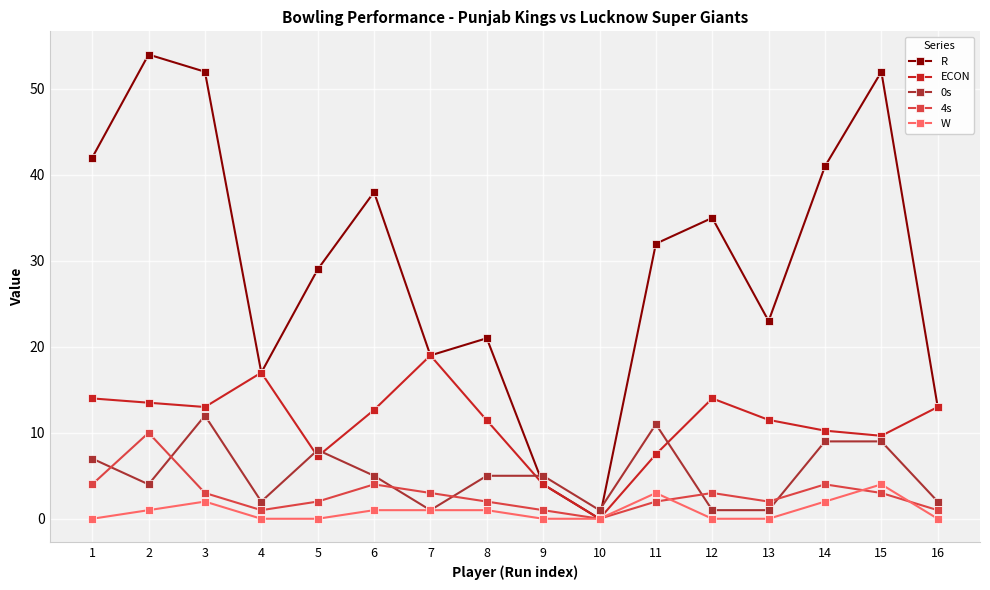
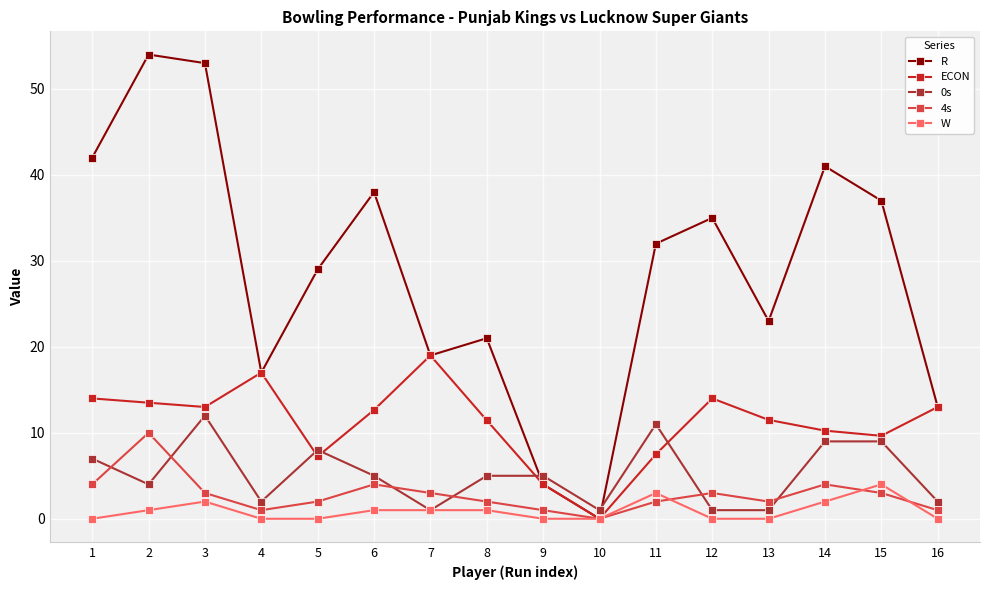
R, 3: 52 -> 53
R, 15: 52 -> 37
